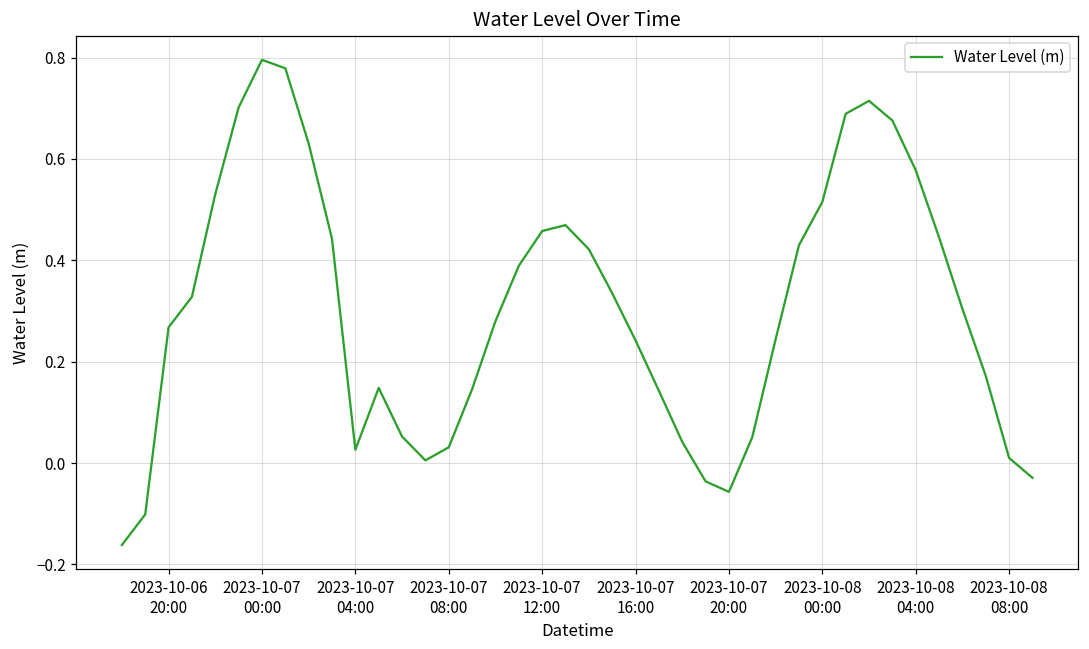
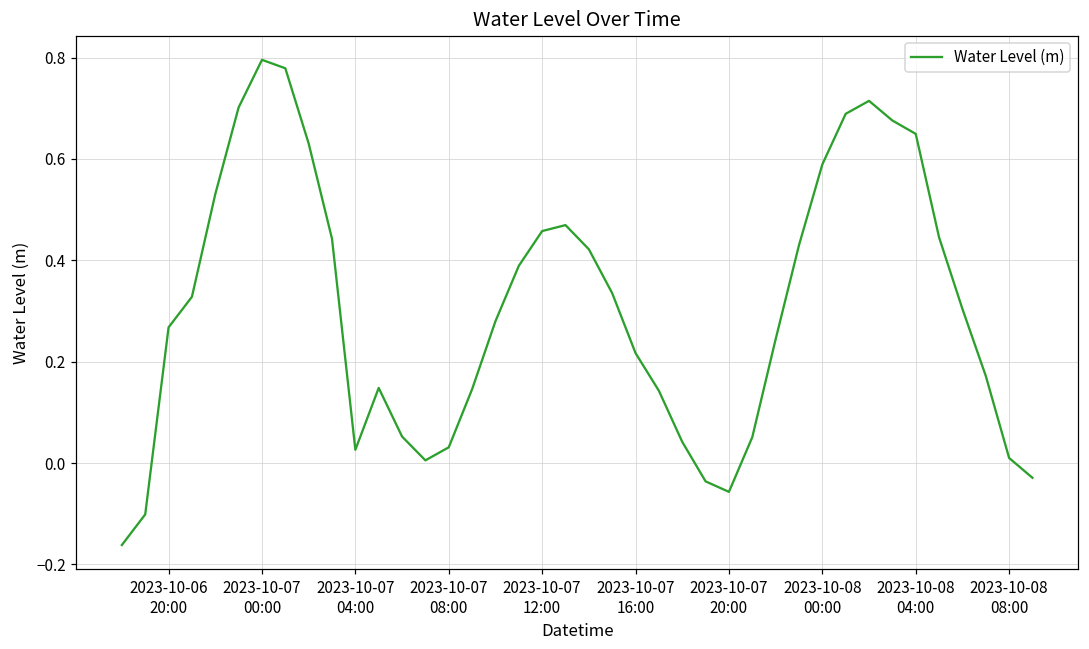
2023-10-07 16:00: 0.24 -> 0.22
2023-10-08 00:00: 0.52 -> 0.59
2023-10-08 04:00: 0.58 -> 0.65
